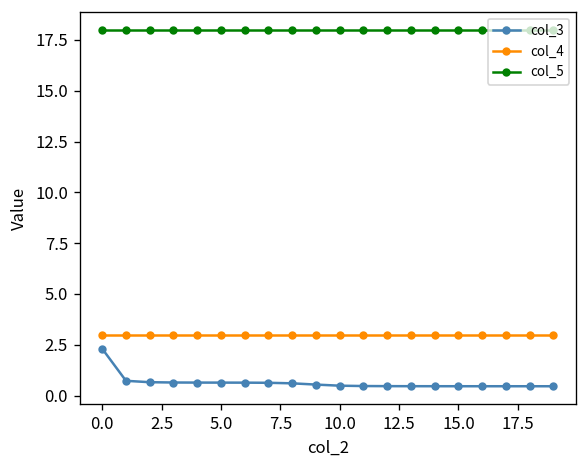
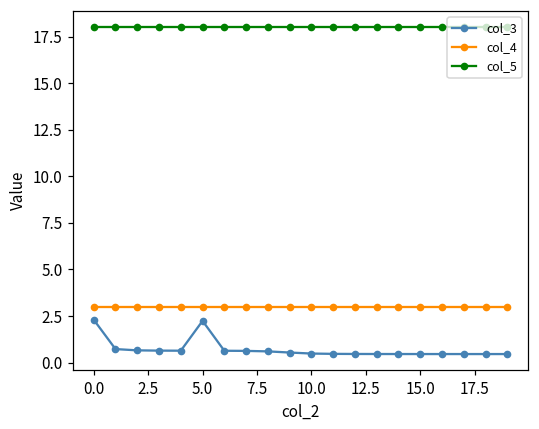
col_3, 5.0: 0.6 -> 2.2
